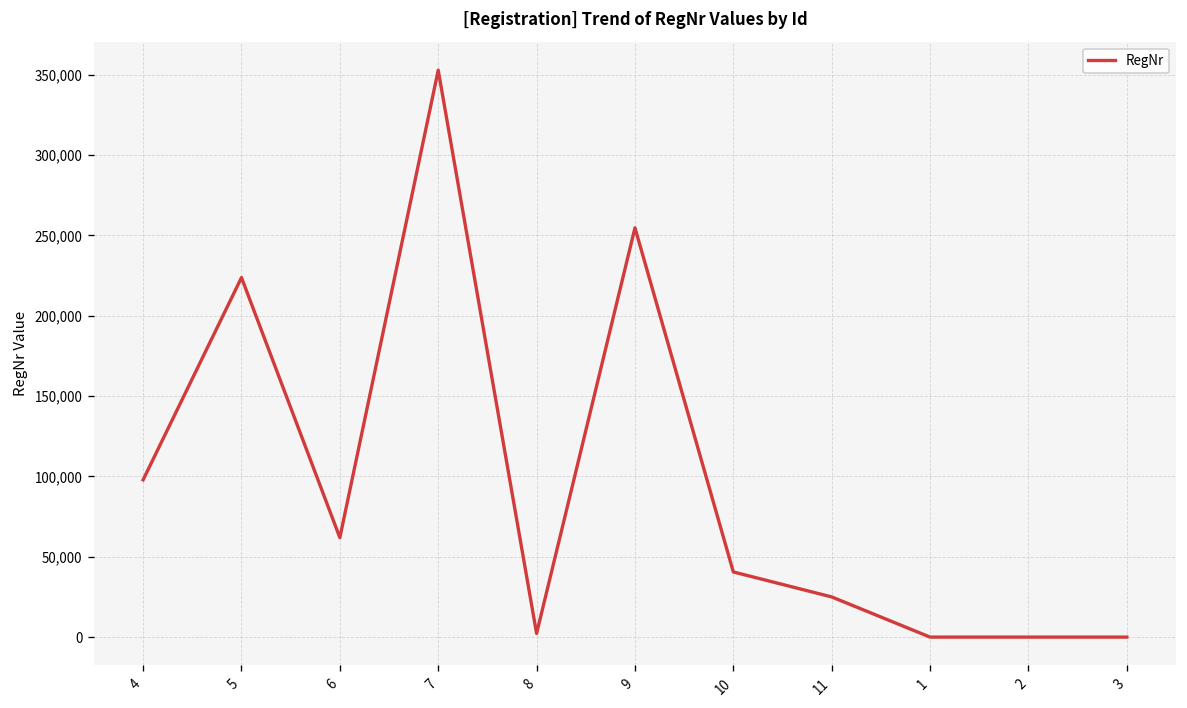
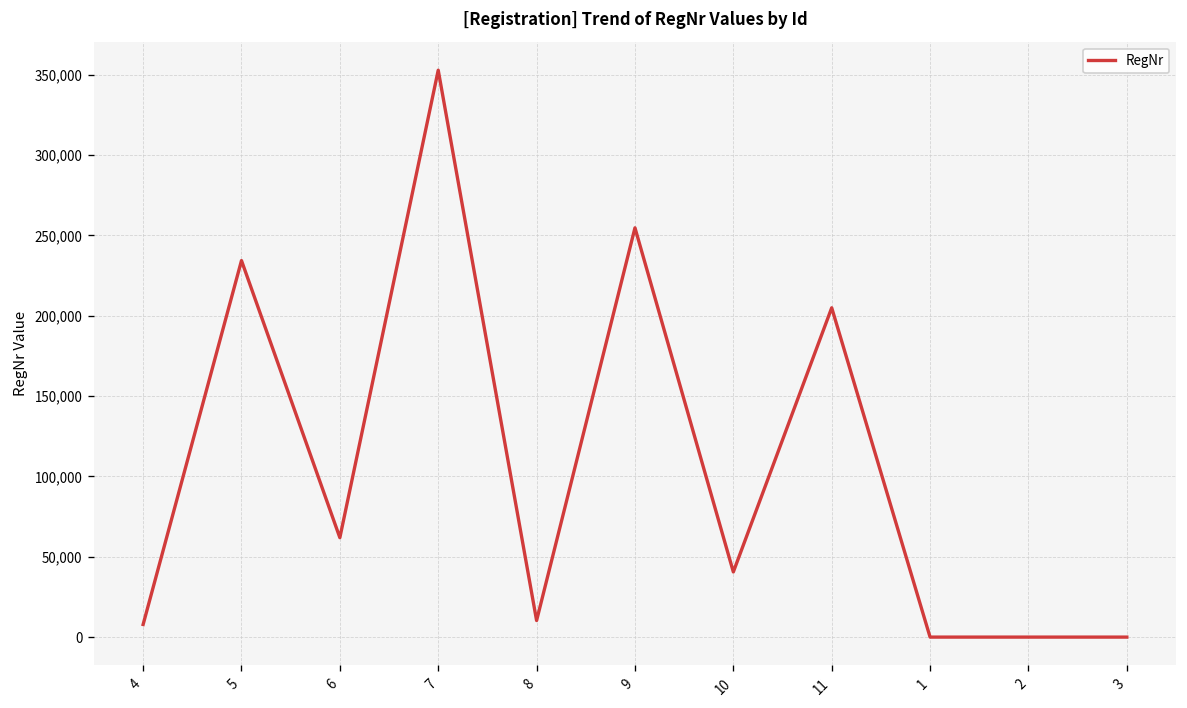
4: 98,000 -> 8,000
5: 224,000 -> 234,000
8: 2,000 -> 10,000
11: 25,000 -> 205,000
